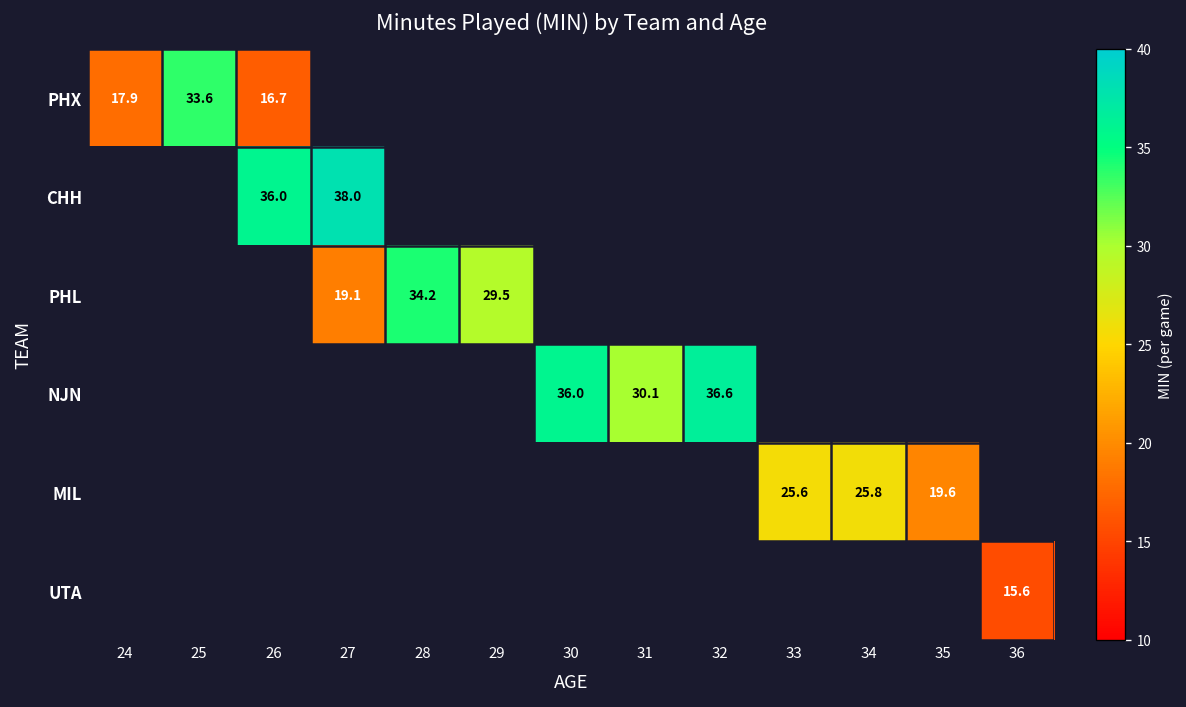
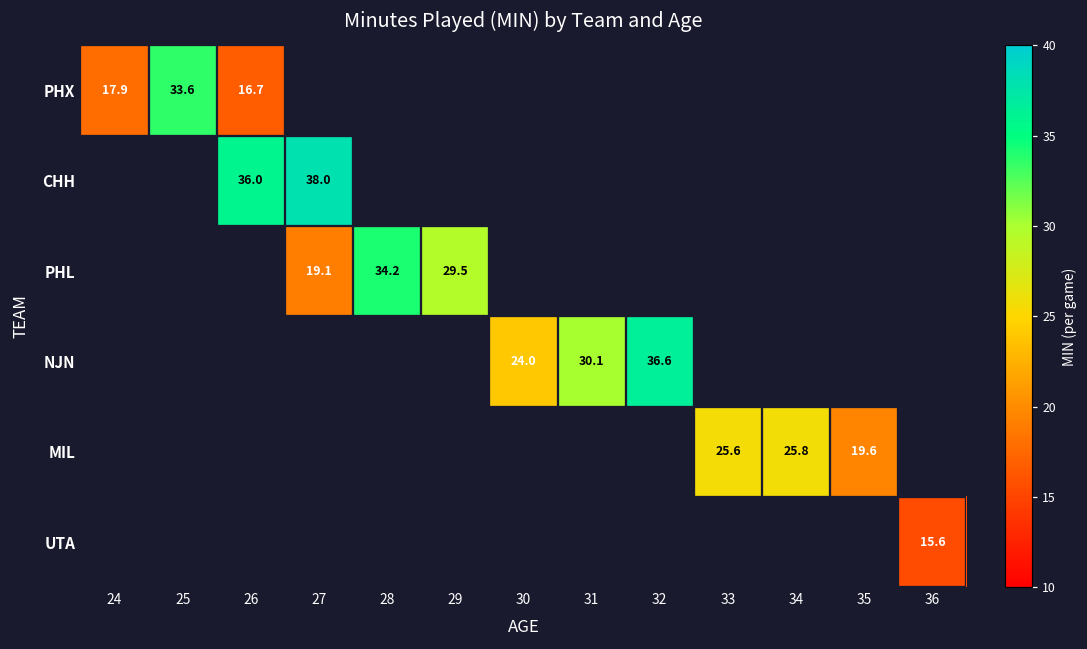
NJN, 30: 36.0 -> 24.0
